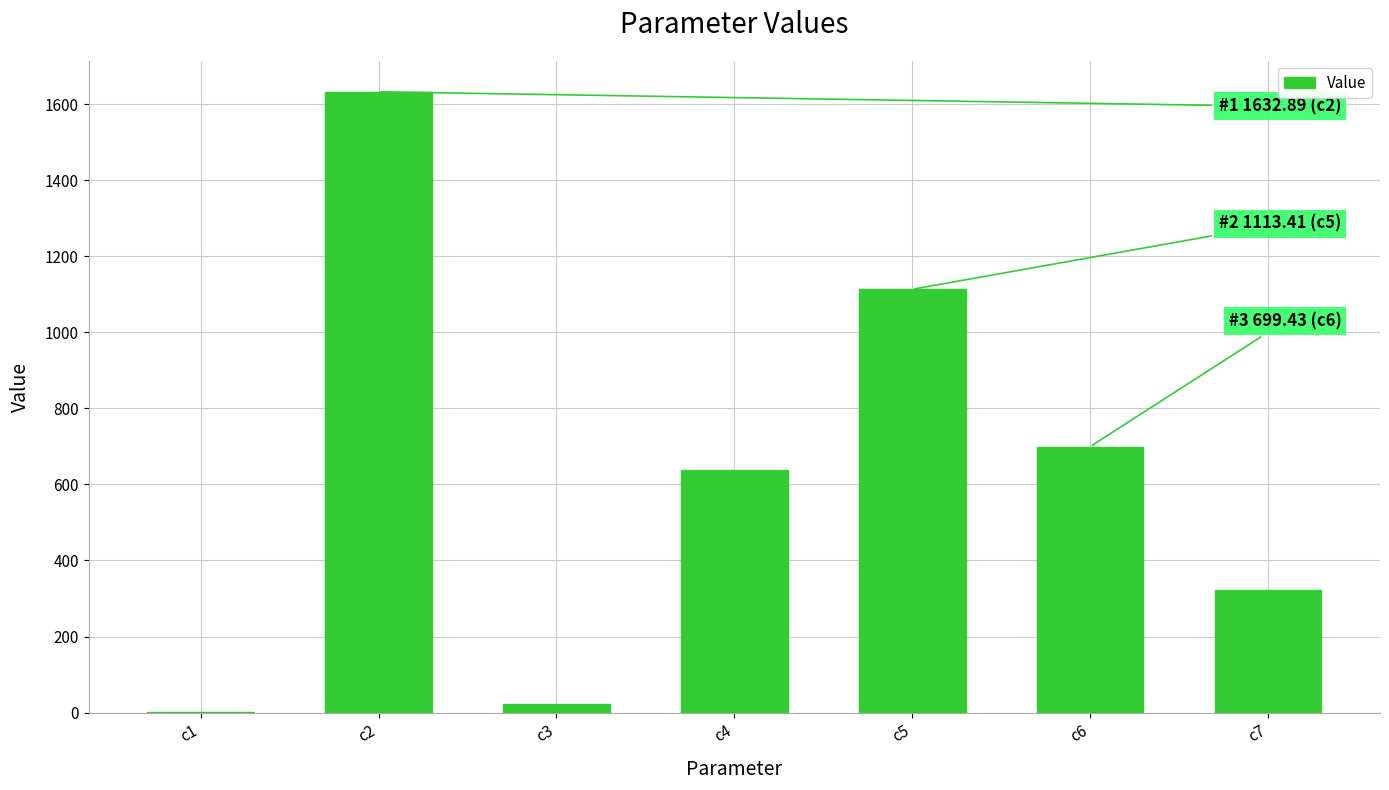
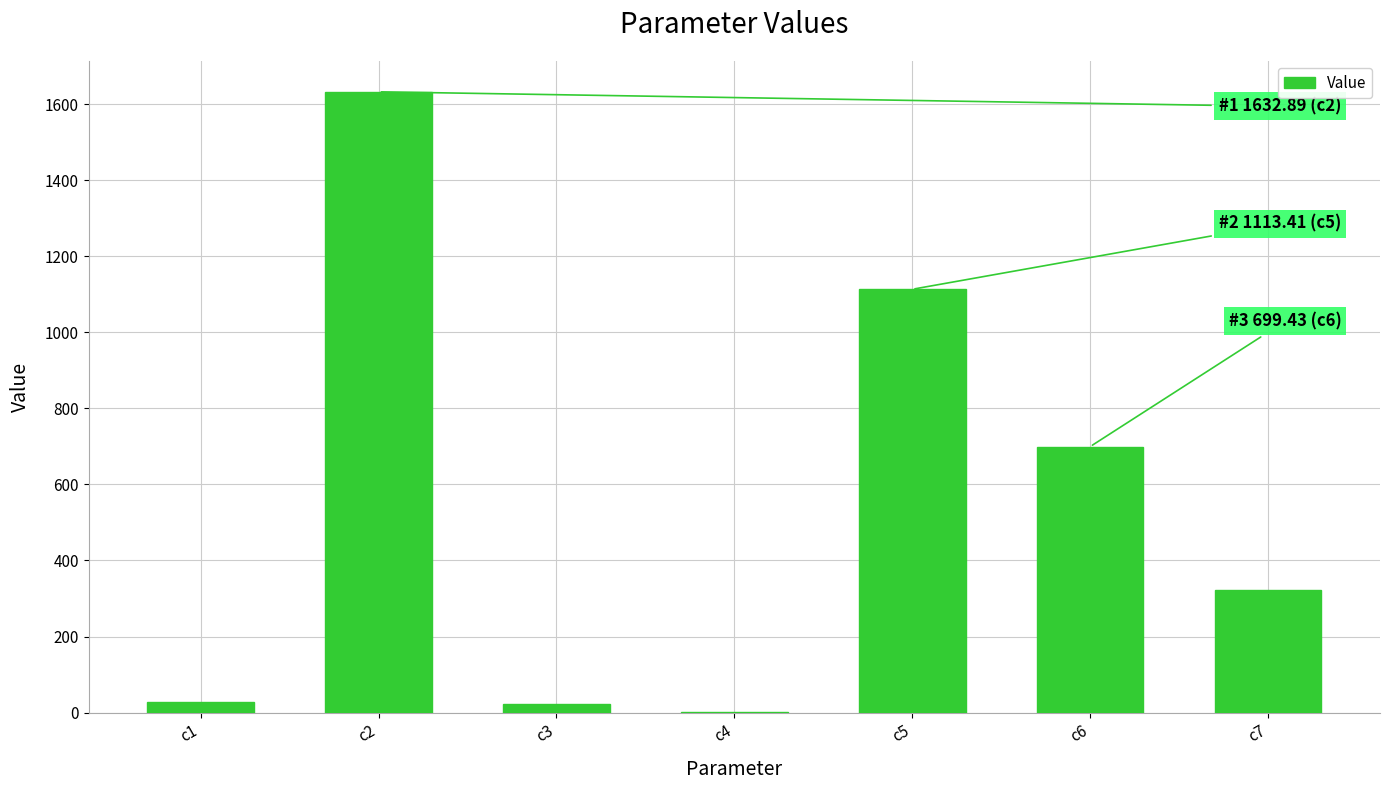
c1: 0 -> 30
c4: 640 -> 0
